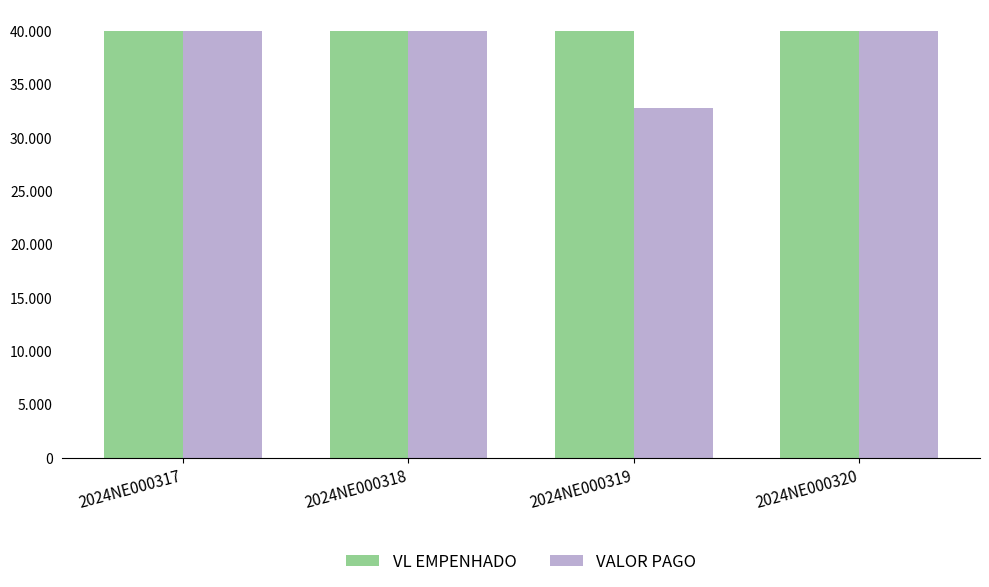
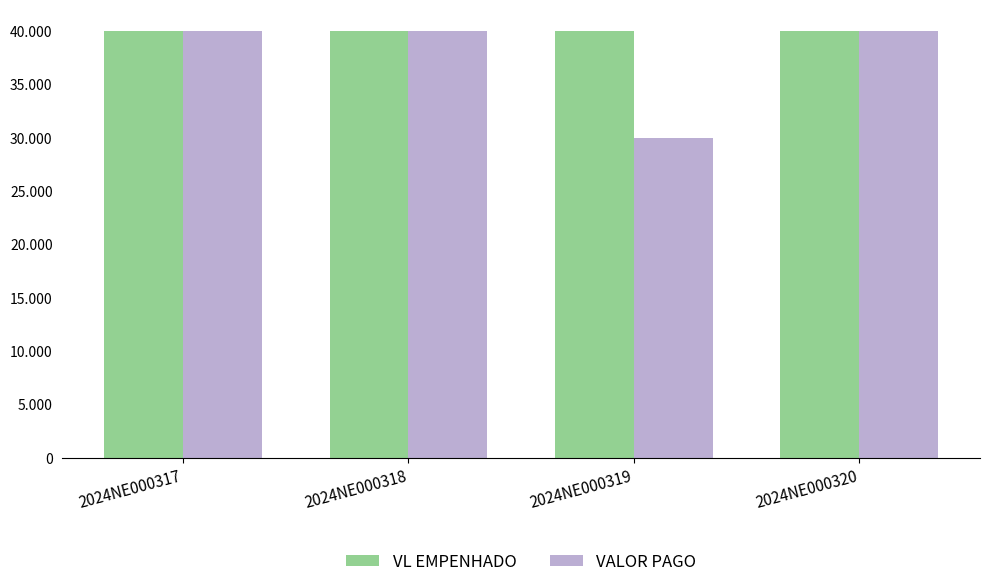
VALOR PAGO, 2024NE000319: 32.8 -> 30.0
